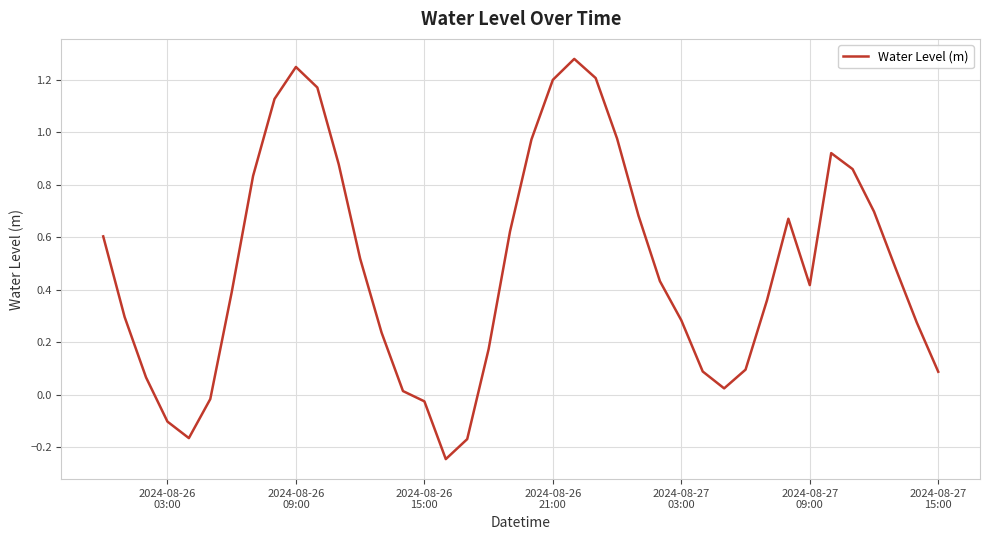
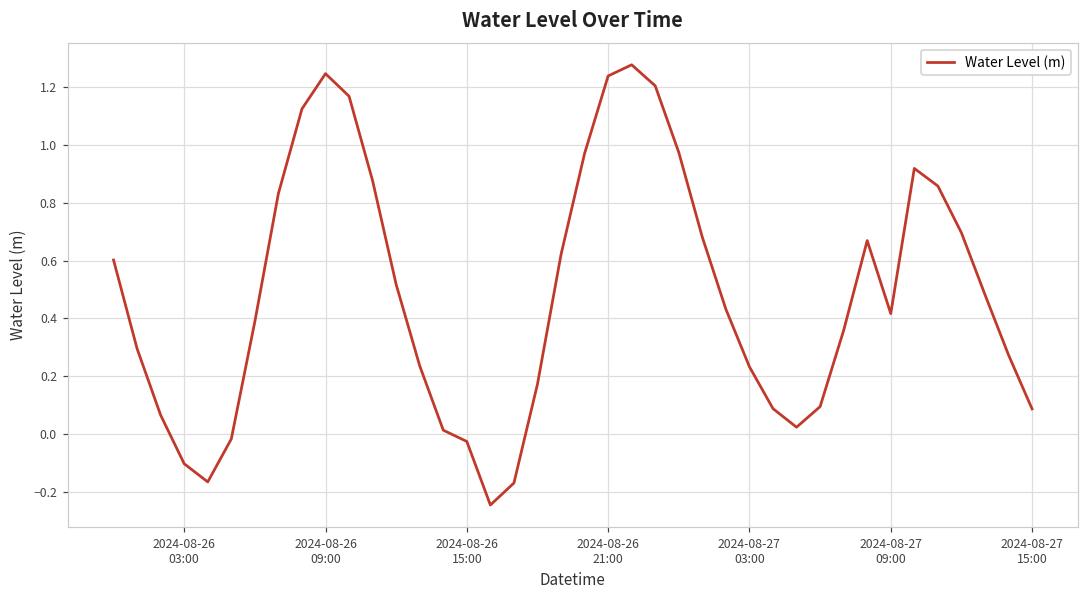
2024-08-26 21:00: 1.20 -> 1.24
2024-08-27 03:00: 0.28 -> 0.23
